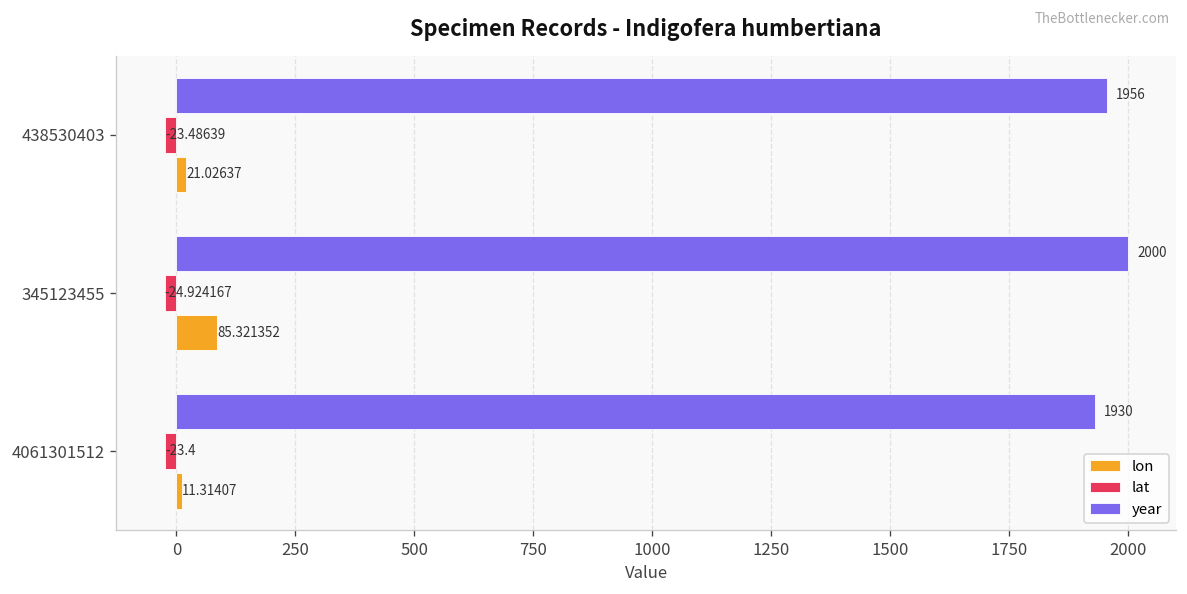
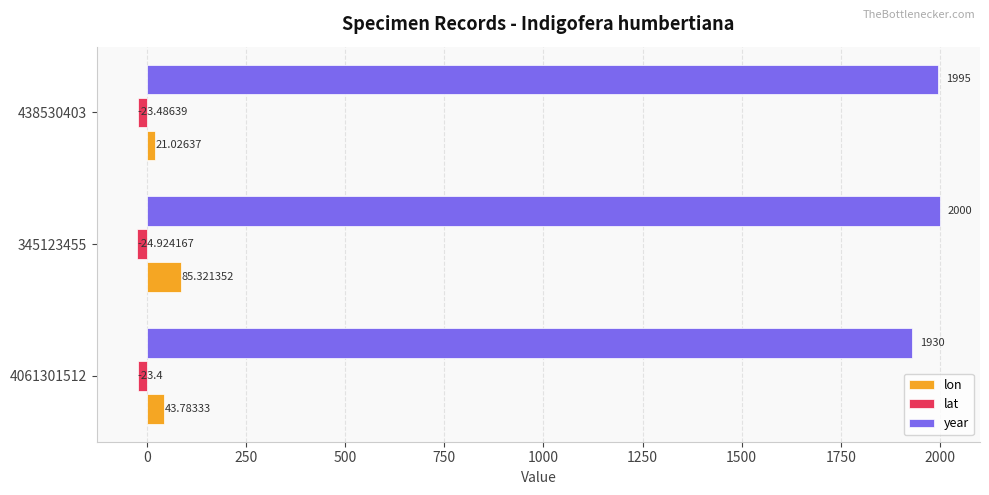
year, 438530403: 1956 -> 1995
lon, 4061301512: 11.31407 -> 43.78333
